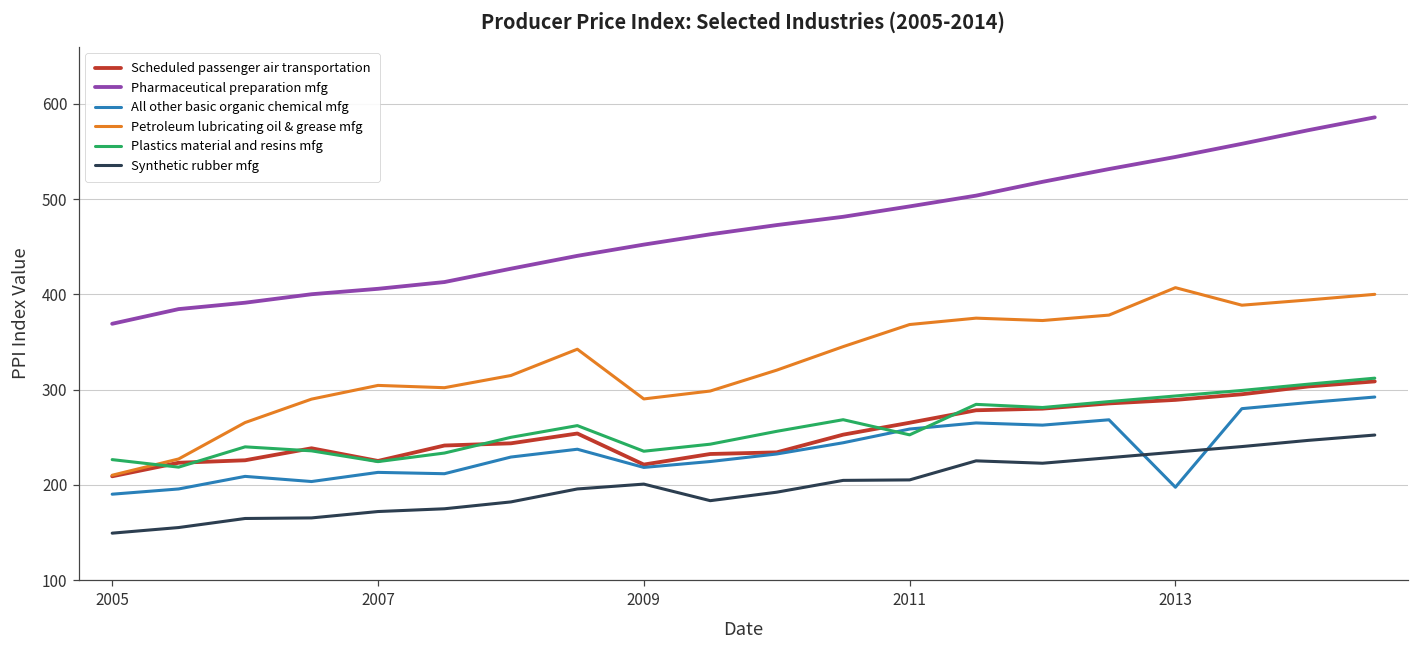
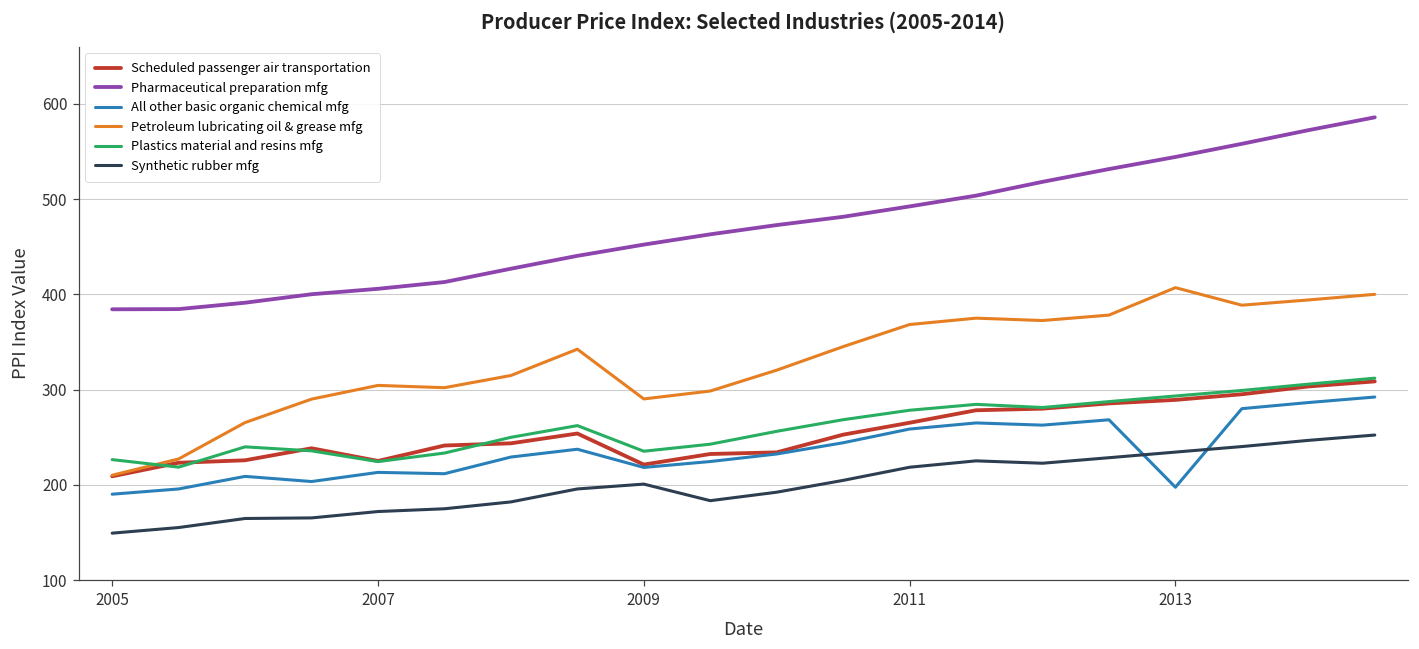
Pharmaceutical preparation mfg, 2005: 370 -> 380
Plastics material and resins mfg, 2011: 250 -> 280
Synthetic rubber mfg, 2011: 210 -> 220
